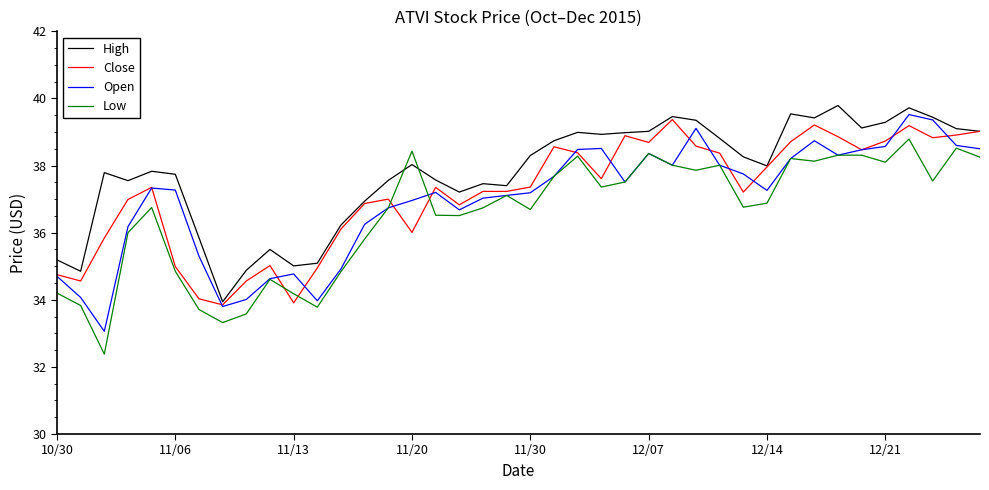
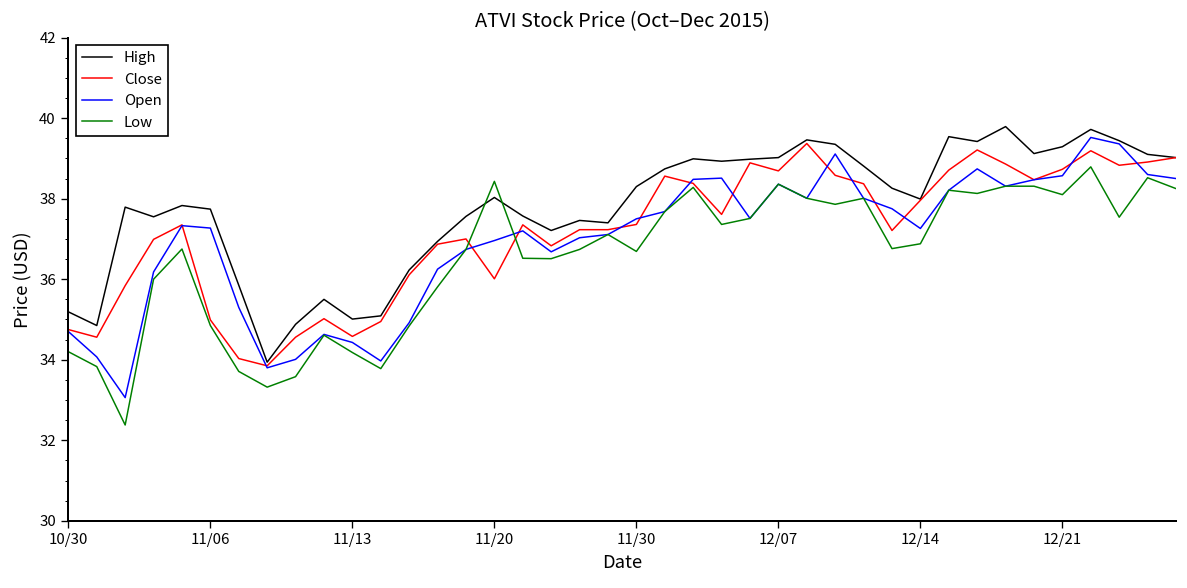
Close, 11/13: 33.9 -> 34.6
Open, 11/13: 34.8 -> 34.4
Open, 11/30: 37.2 -> 37.5
